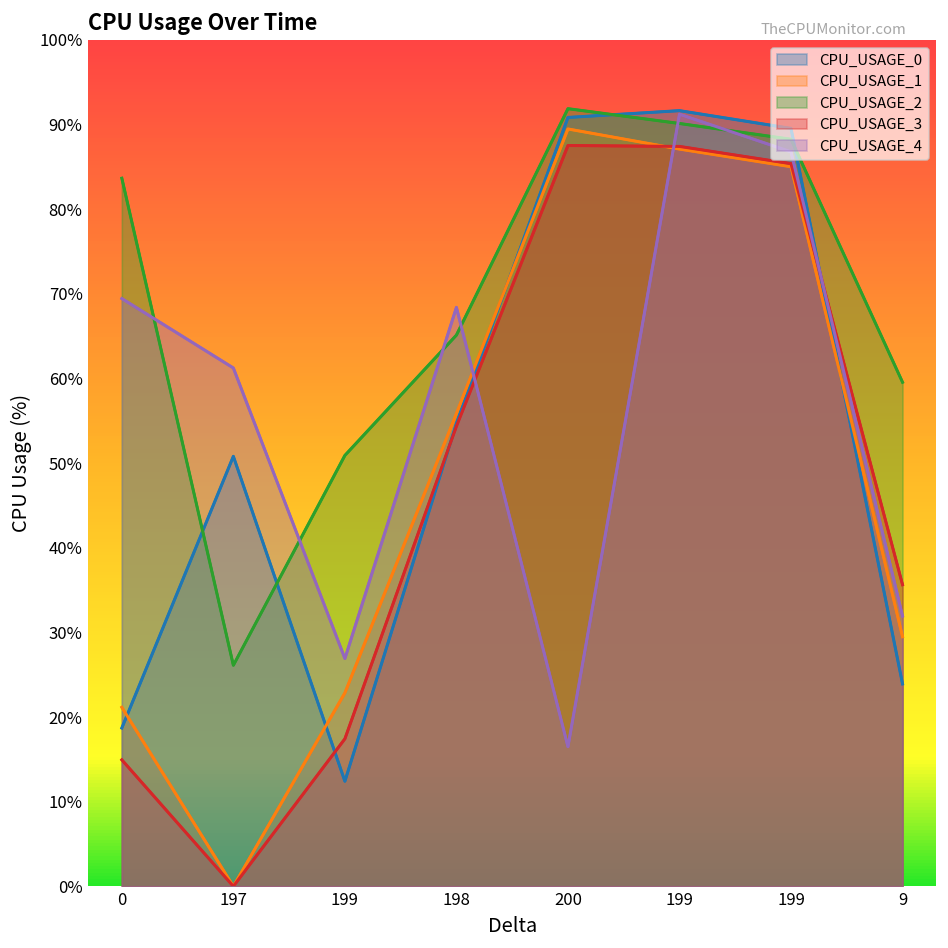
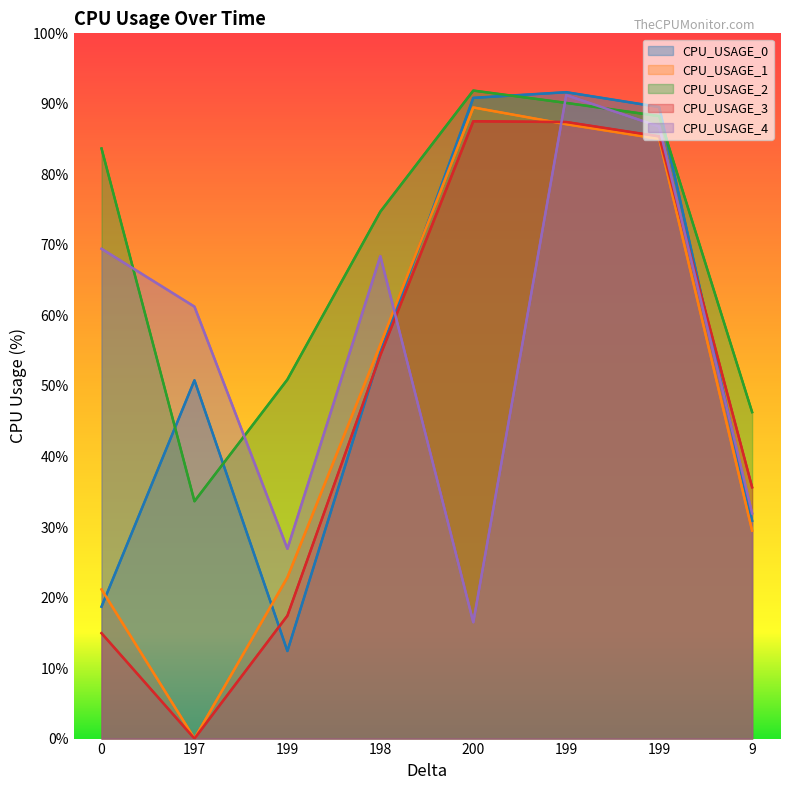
CPU_USAGE_2, 197: 26% -> 34%
CPU_USAGE_2, 198: 65% -> 75%
CPU_USAGE_0, 9: 24% -> 31%
CPU_USAGE_2, 9: 60% -> 46%
